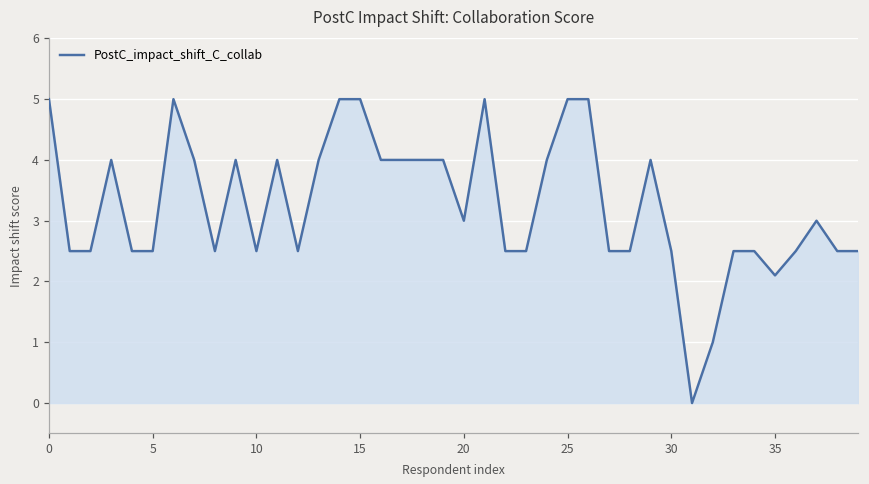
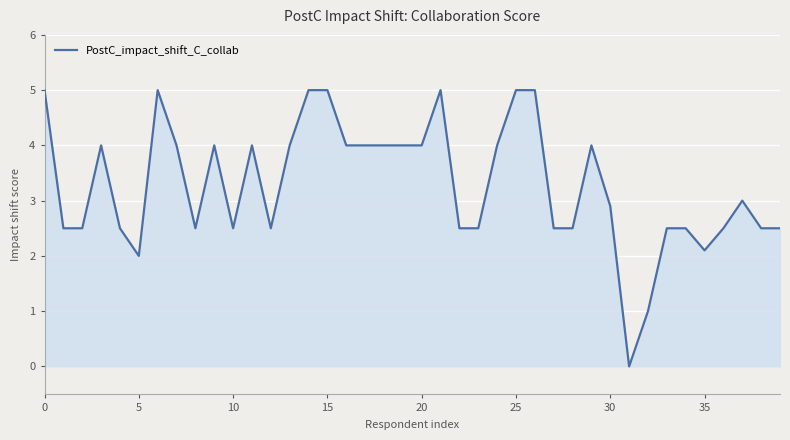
5: 2.5 -> 2.0
20: 3 -> 4
30: 2.5 -> 2.9
